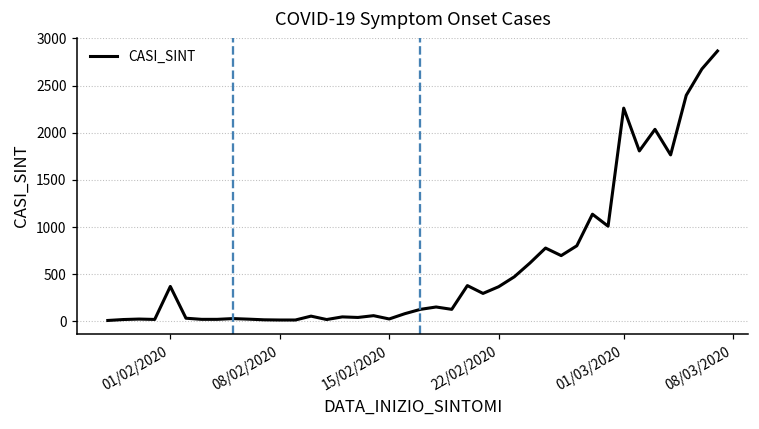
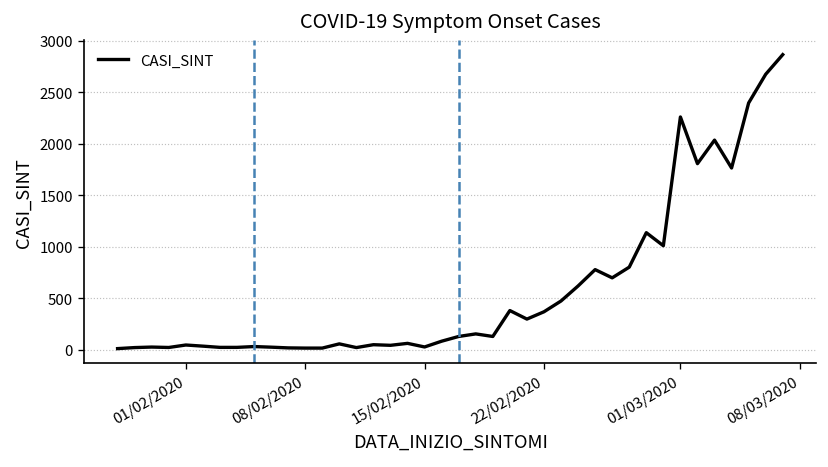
01/02/2020: 400 -> 0
